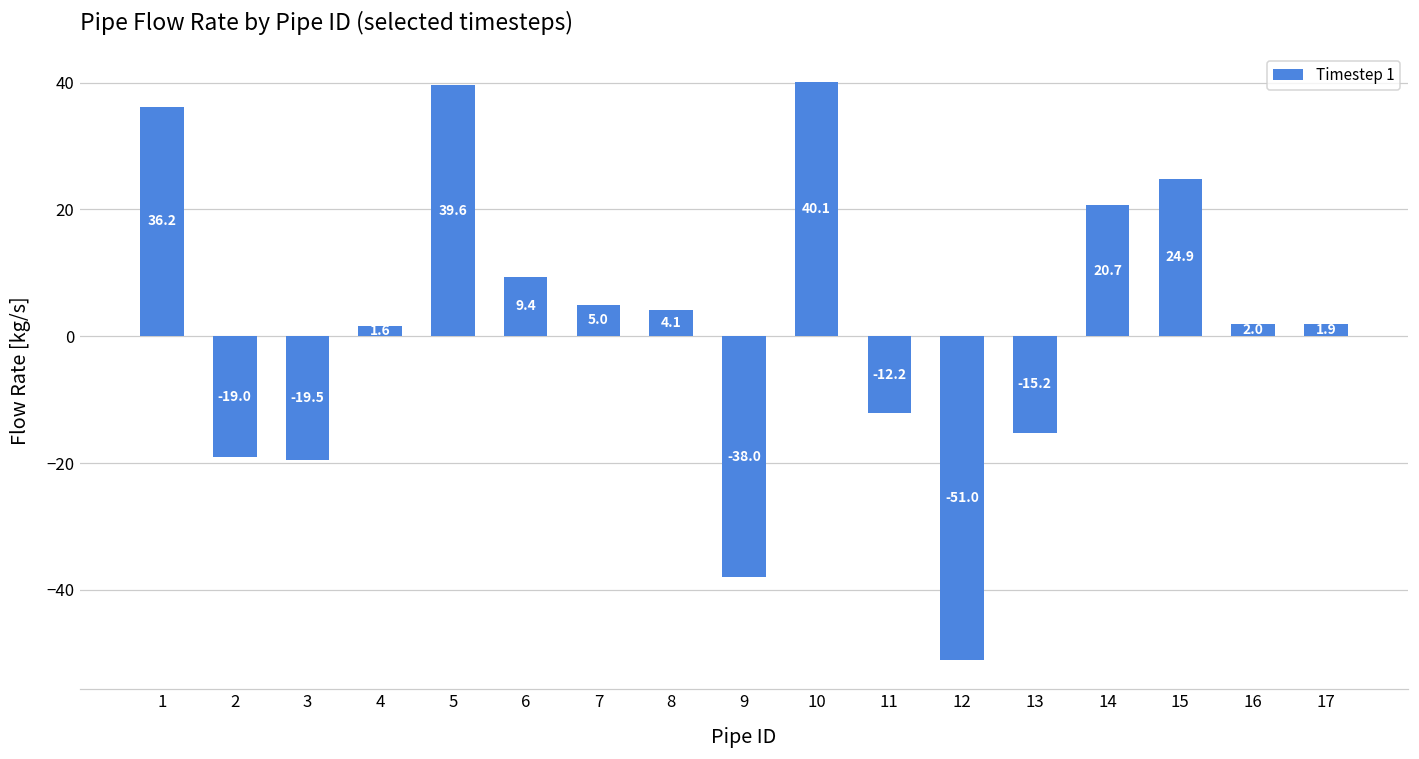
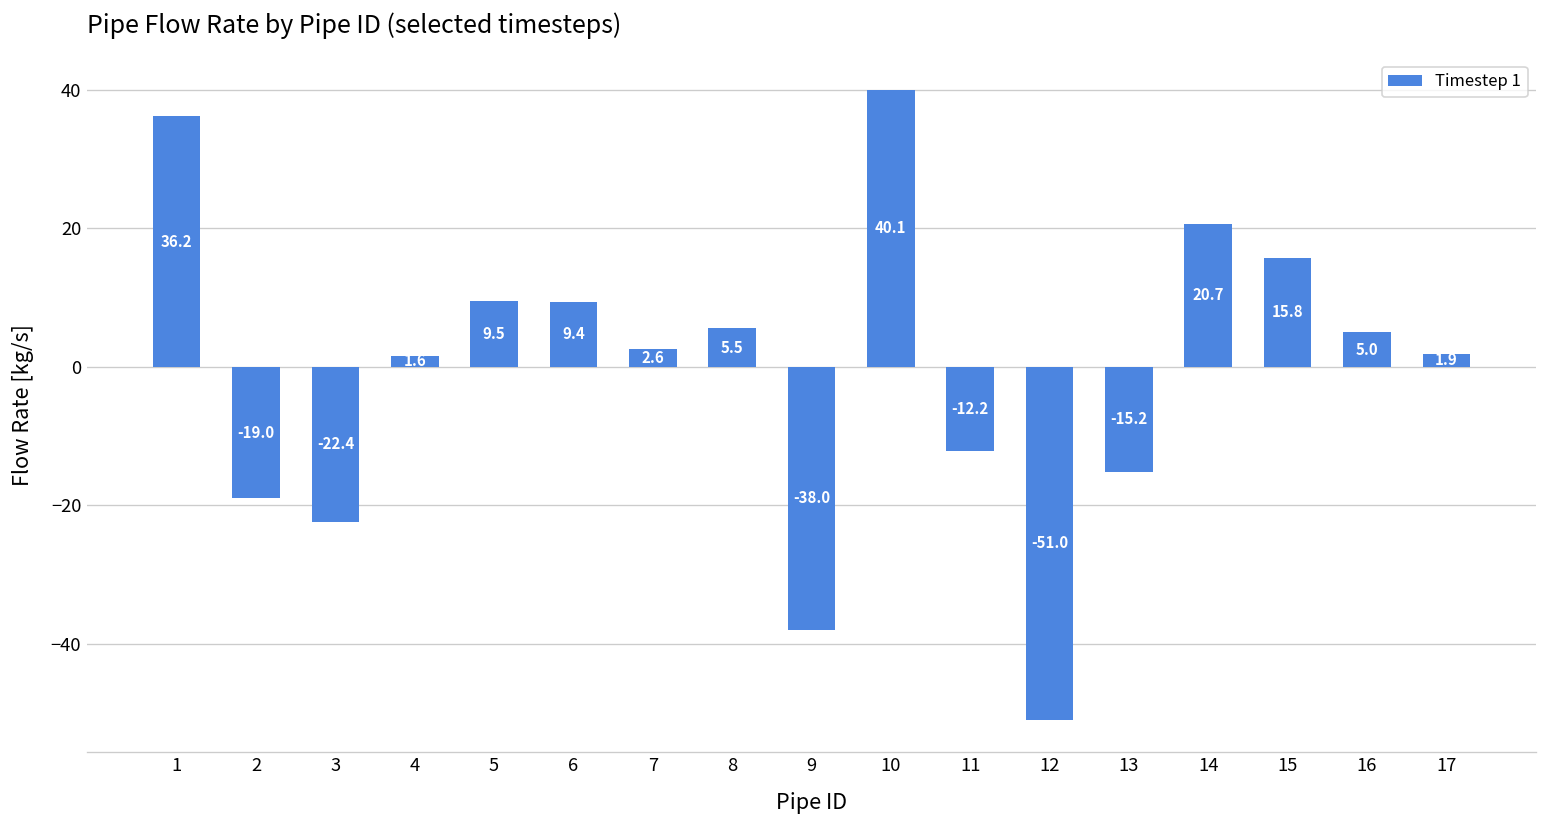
3: -19.5 -> -22.4
5: 39.6 -> 9.5
7: 5.0 -> 2.6
8: 4.1 -> 5.5
15: 24.9 -> 15.8
16: 2.0 -> 5.0
